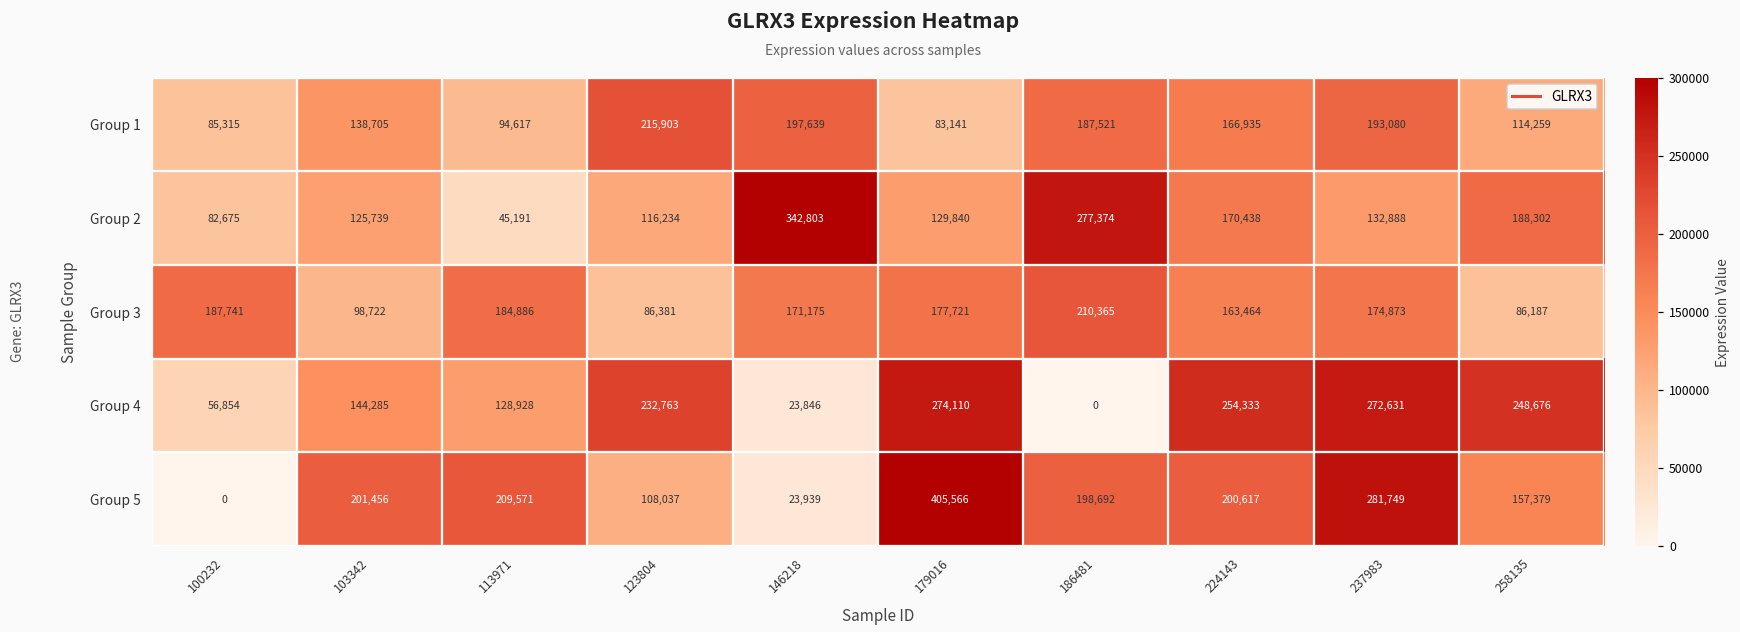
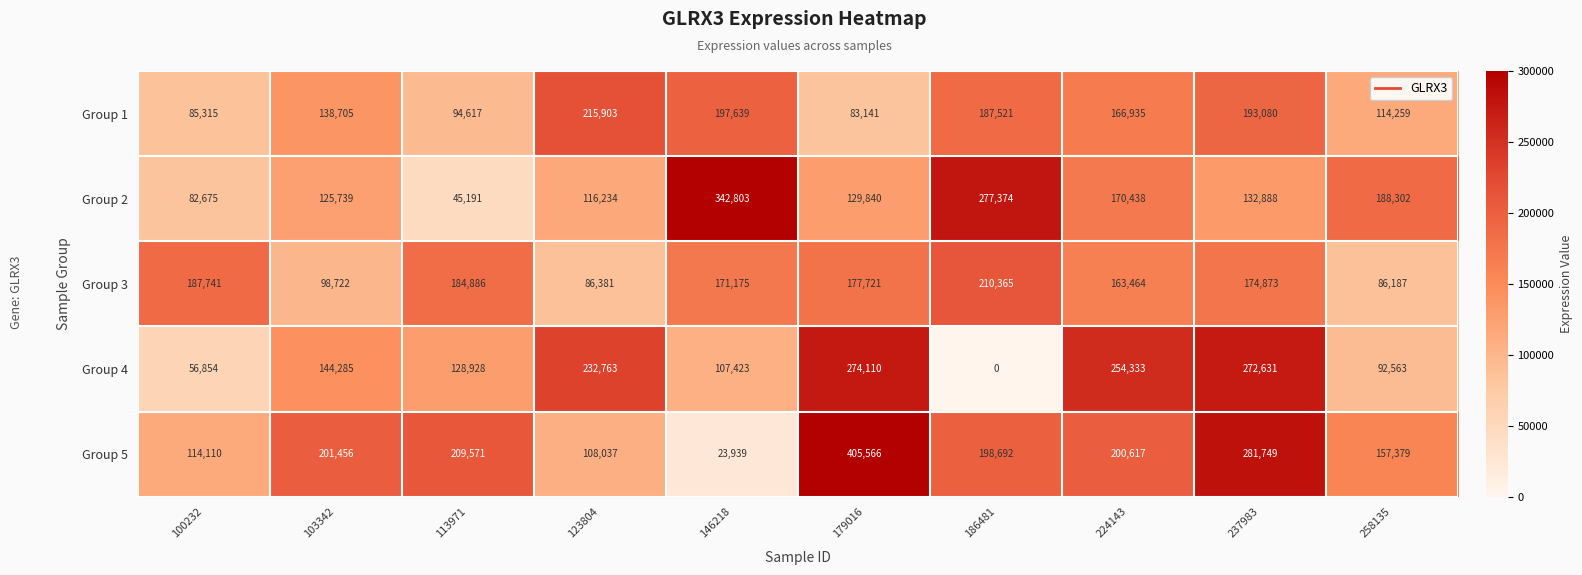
Group 4, 146218: 23,846 -> 107,423
Group 4, 258135: 248,676 -> 92,563
Group 5, 100232: 0 -> 114,110
